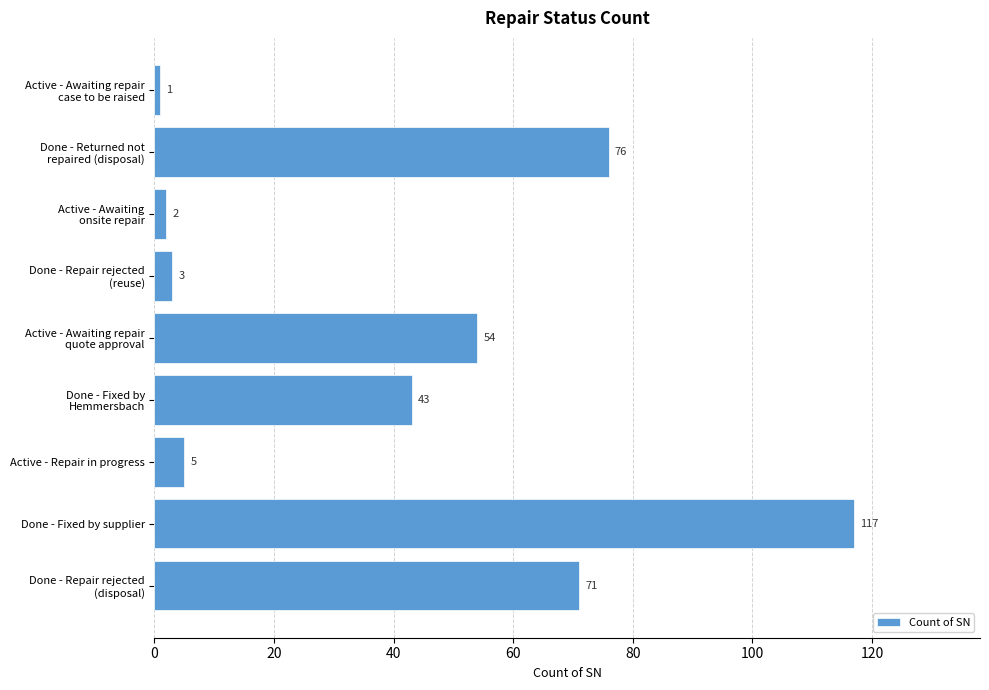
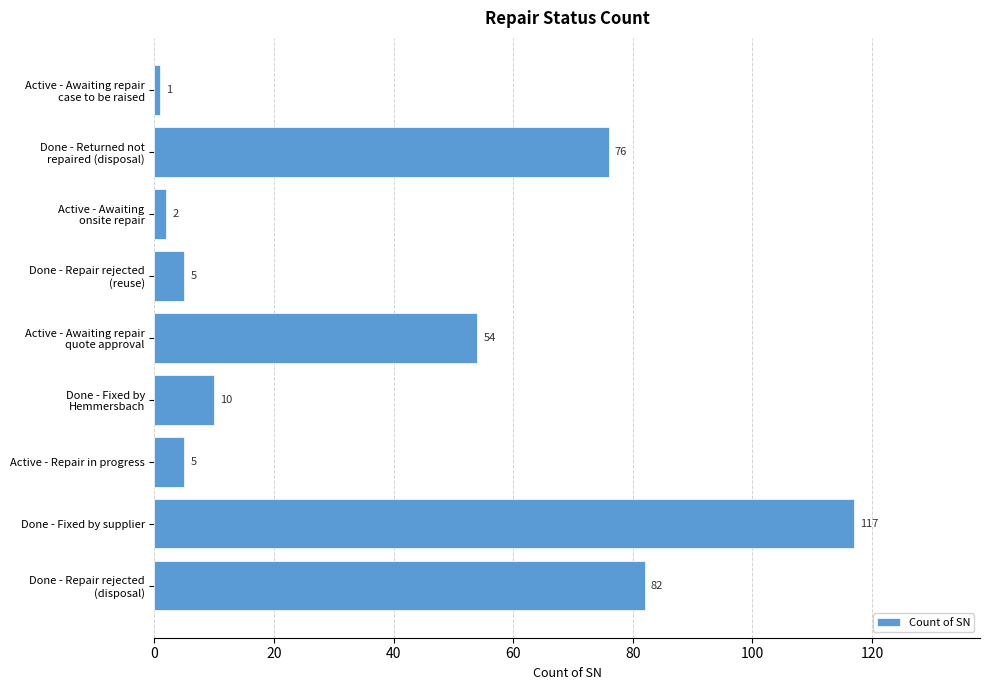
Done - Repair rejected (reuse): 3 -> 5
Done - Fixed by Hemmersbach: 43 -> 10
Done - Repair rejected (disposal): 71 -> 82
